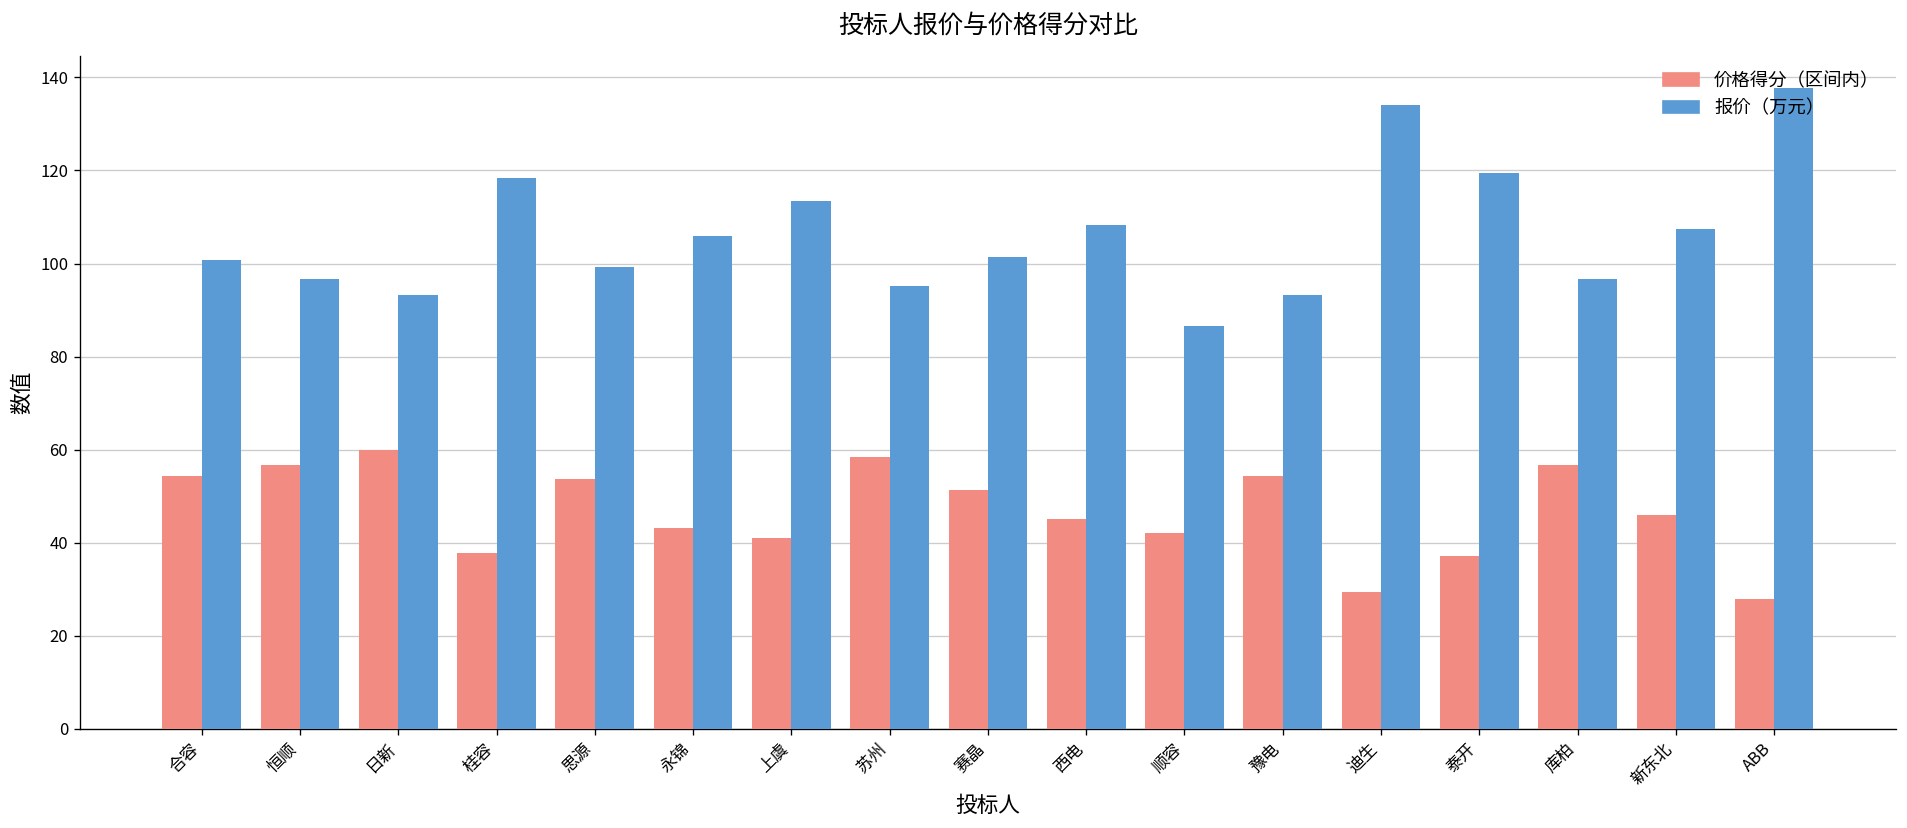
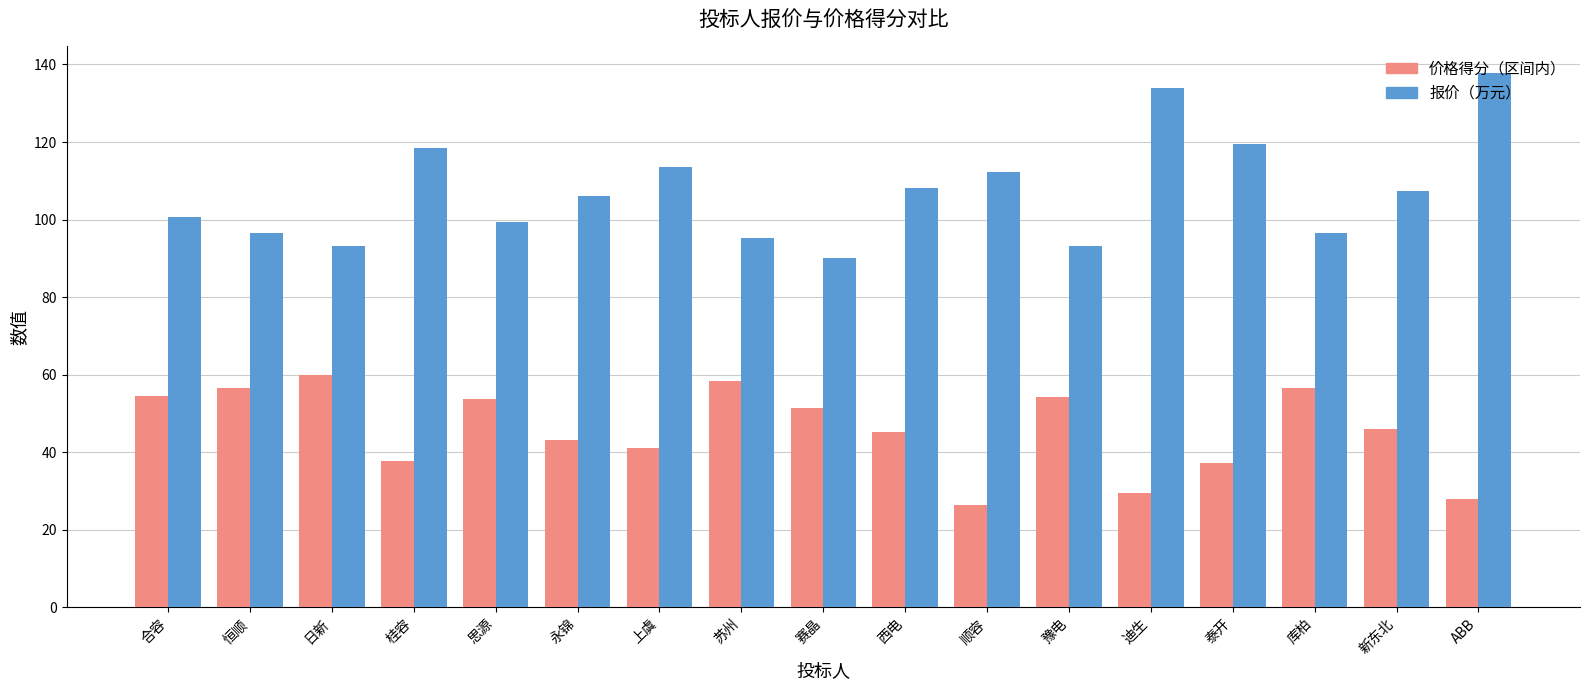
报价（万元）, 赛晶: 101 -> 90
价格得分（区间内）, 顺容: 42 -> 26
报价（万元）, 顺容: 87 -> 112
